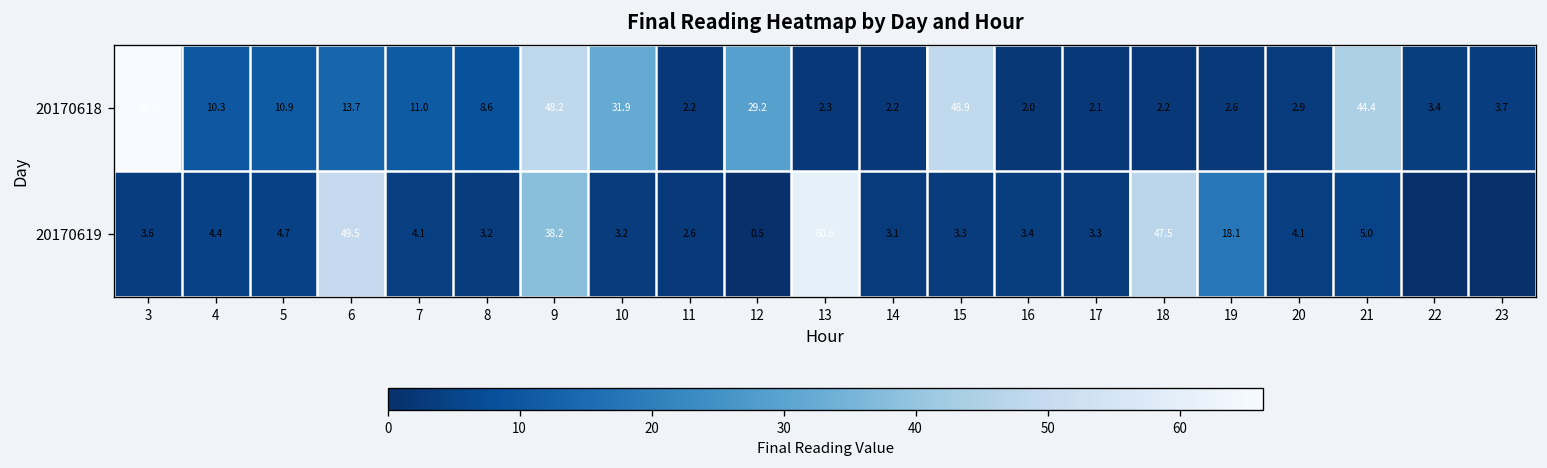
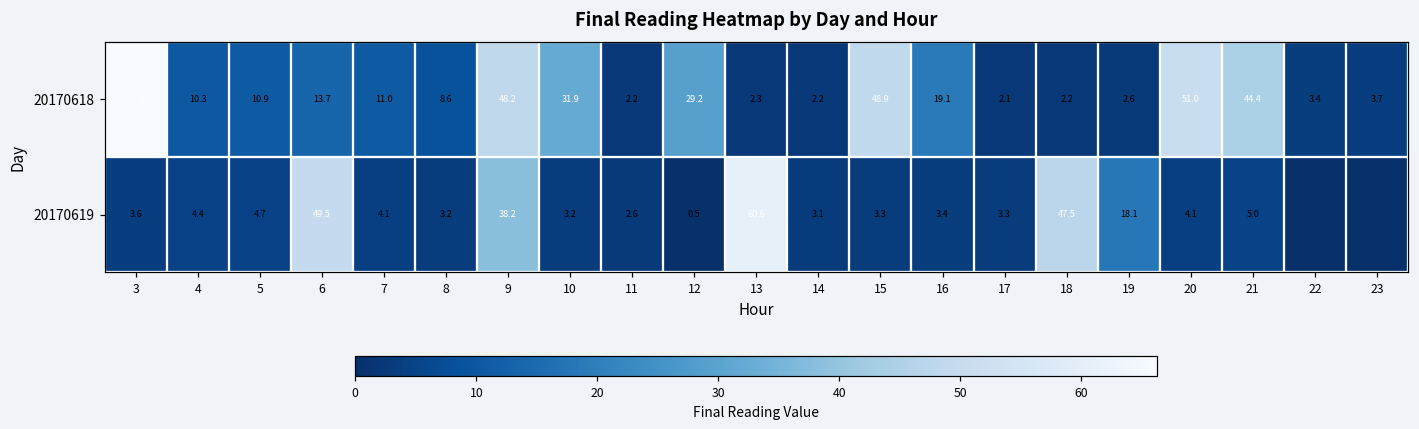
20170618, 16: 2.0 -> 19.1
20170618, 20: 2.9 -> 51.0
